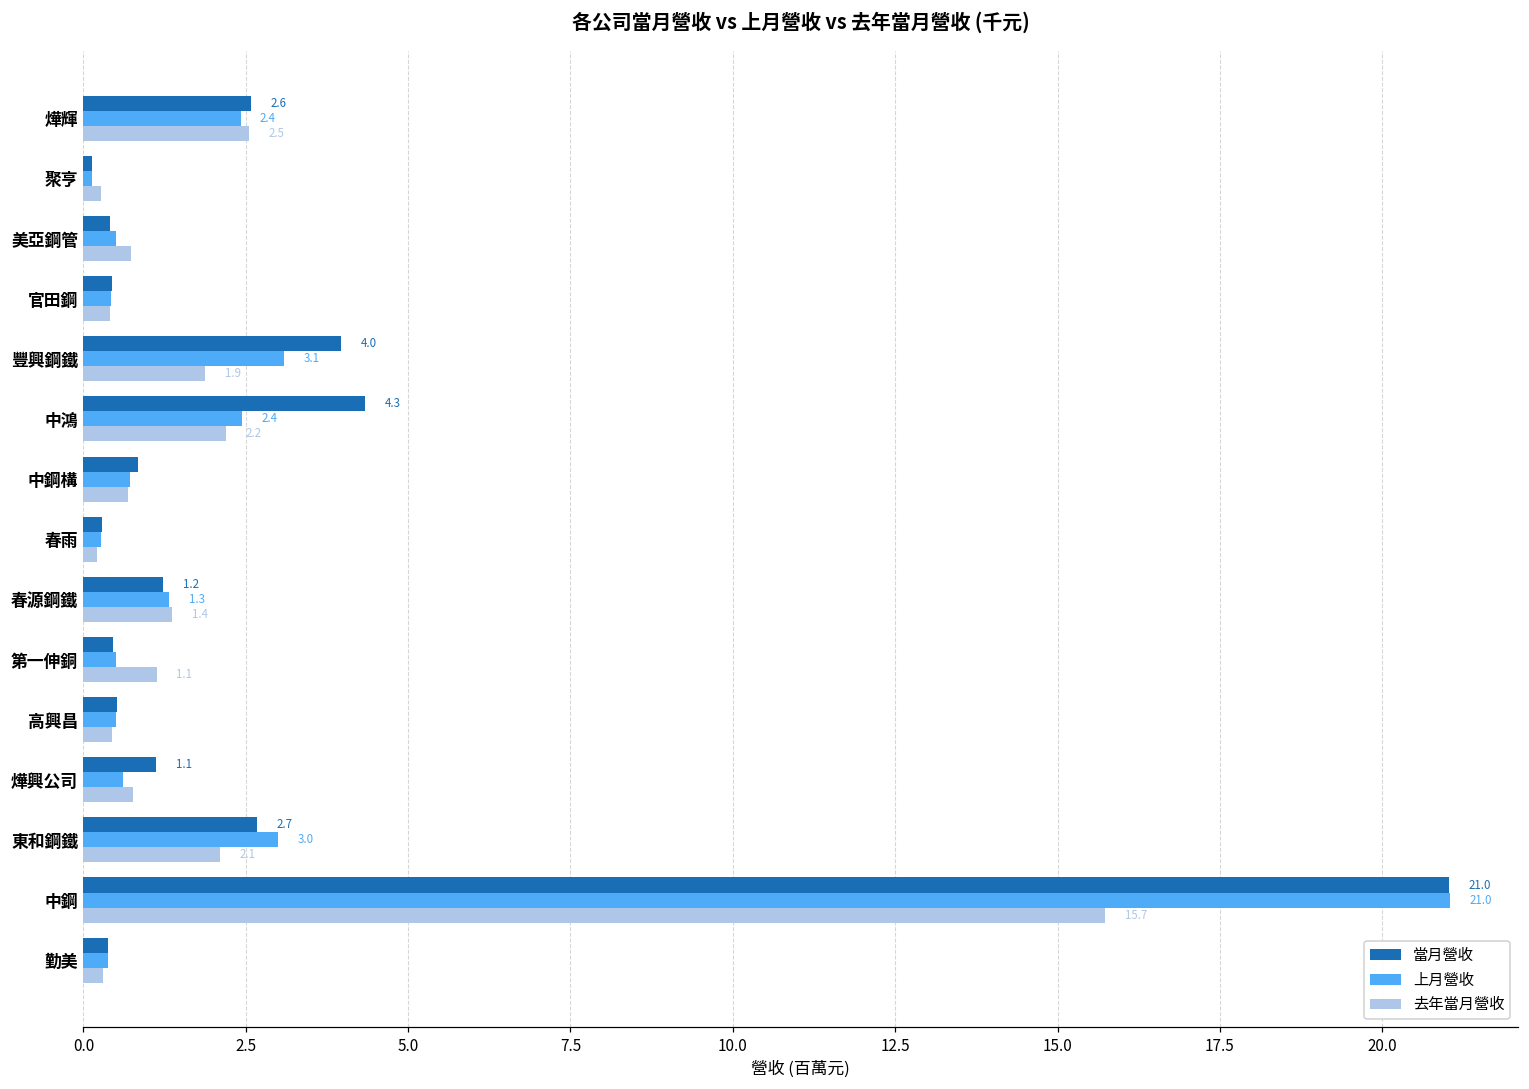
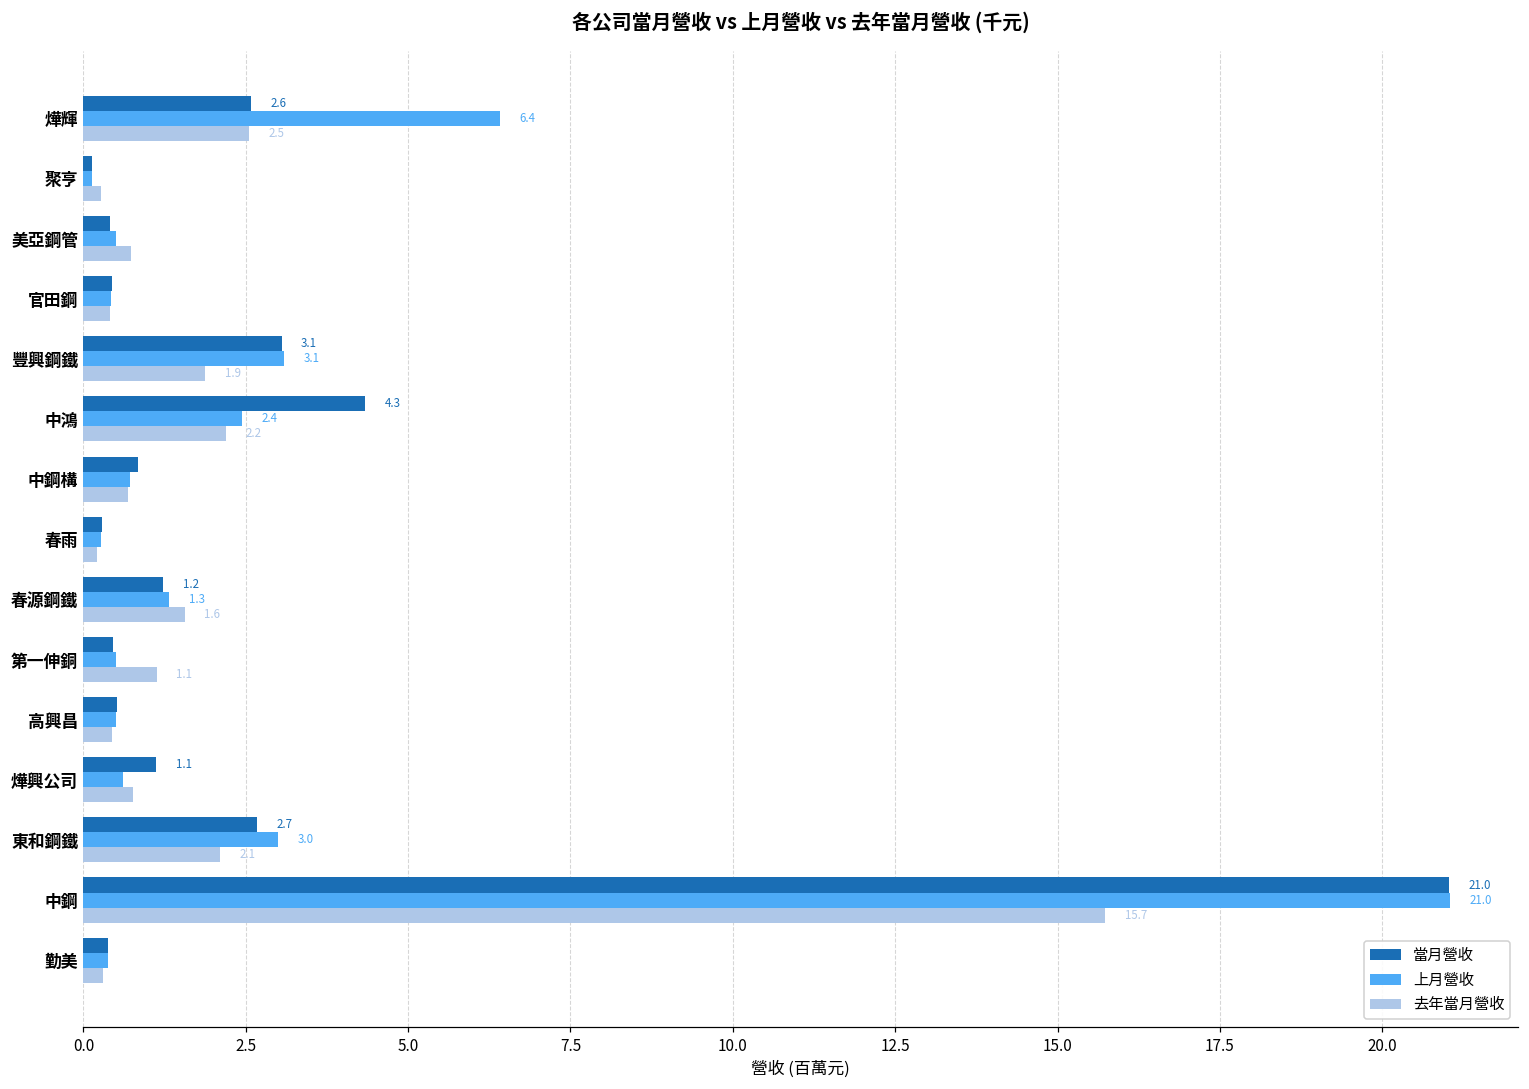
上月營收, 燁輝: 2.4 -> 6.4
當月營收, 豐興鋼鐵: 4.0 -> 3.1
去年當月營收, 春源鋼鐵: 1.4 -> 1.6
